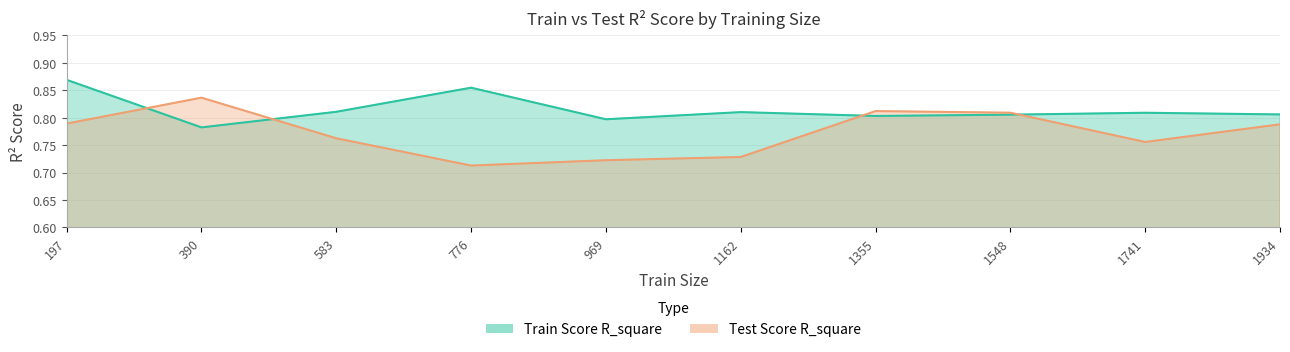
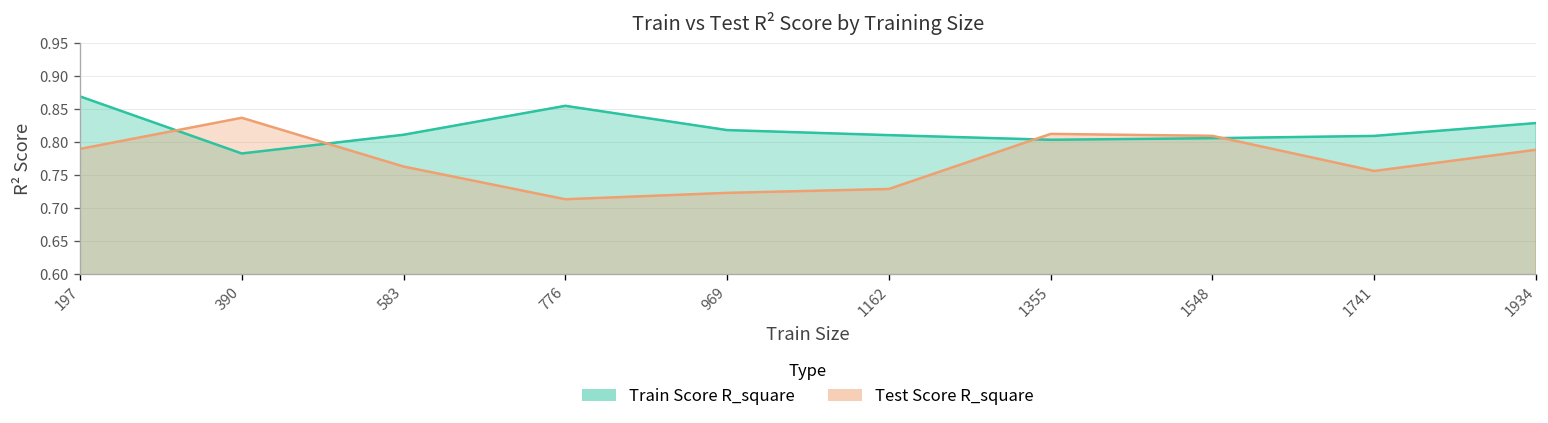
Train Score R_square, 969: 0.80 -> 0.82
Train Score R_square, 1934: 0.81 -> 0.83
